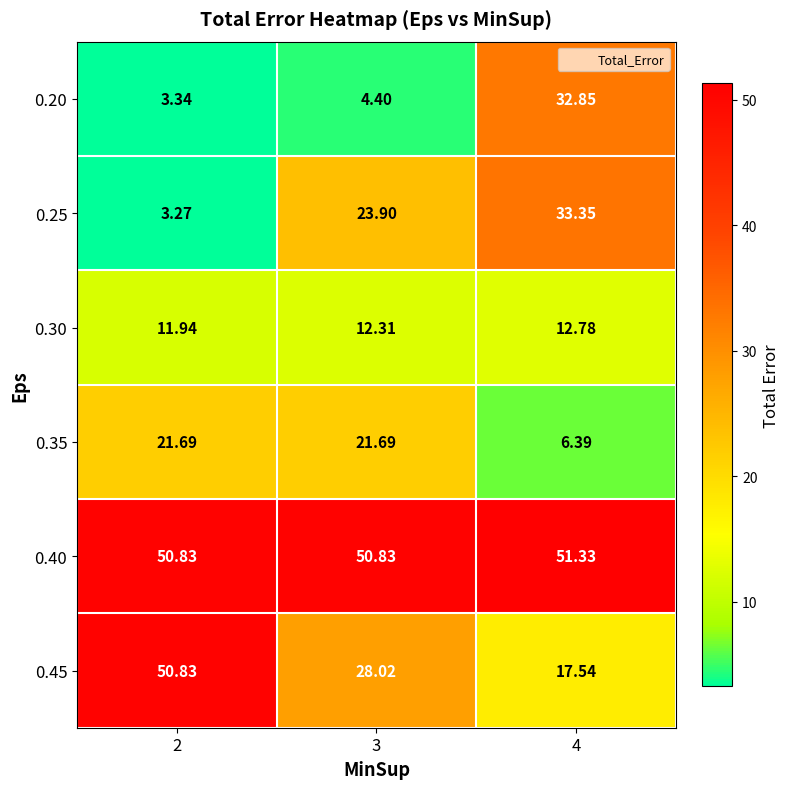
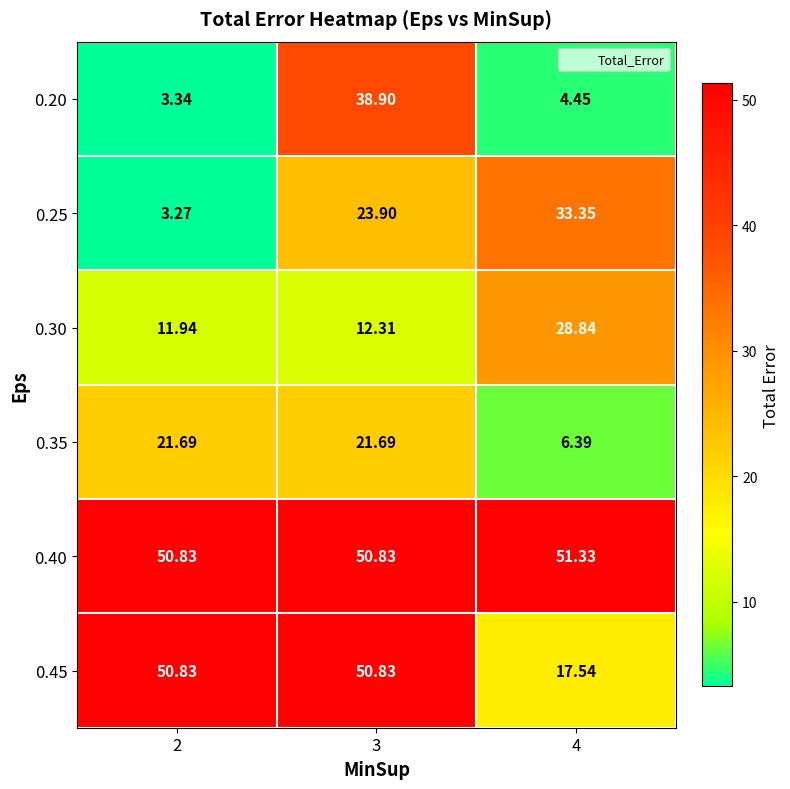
0.20, 3: 4.40 -> 38.90
0.20, 4: 32.85 -> 4.45
0.30, 4: 12.78 -> 28.84
0.45, 3: 28.02 -> 50.83
